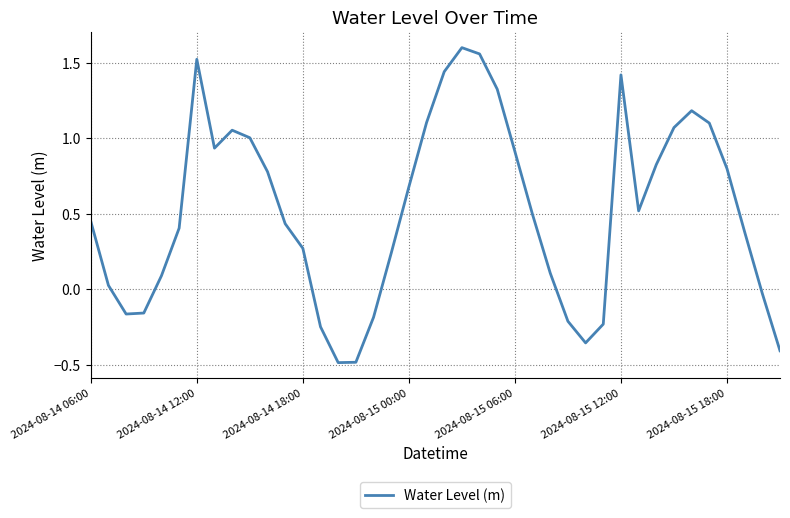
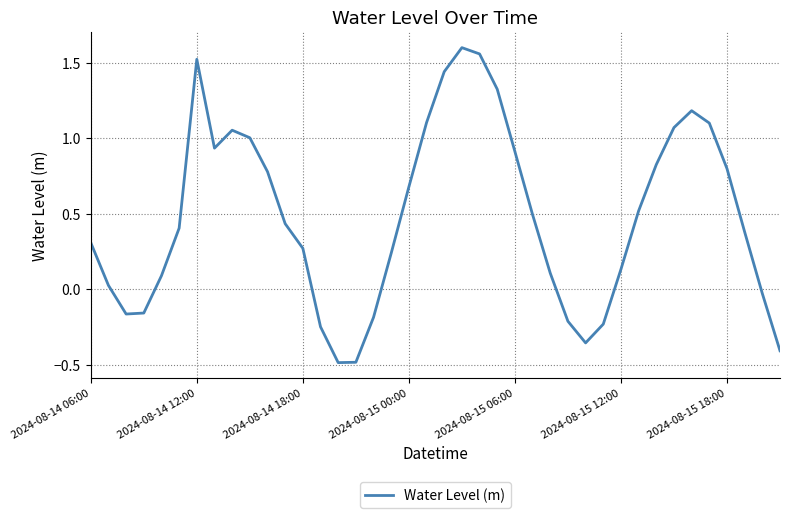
2024-08-14 06:00: 0.45 -> 0.31
2024-08-15 12:00: 1.42 -> 0.13
